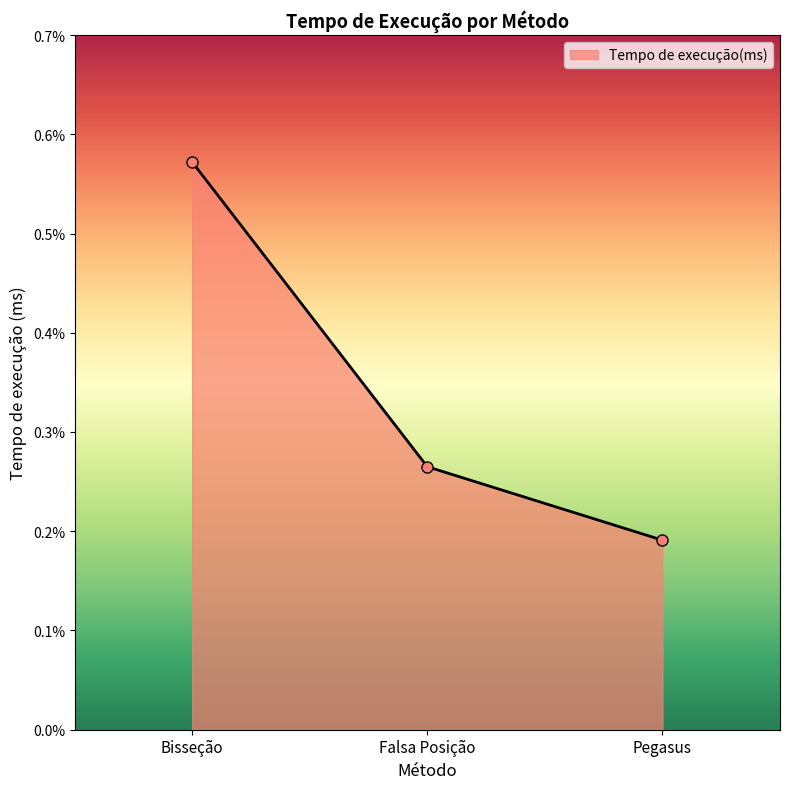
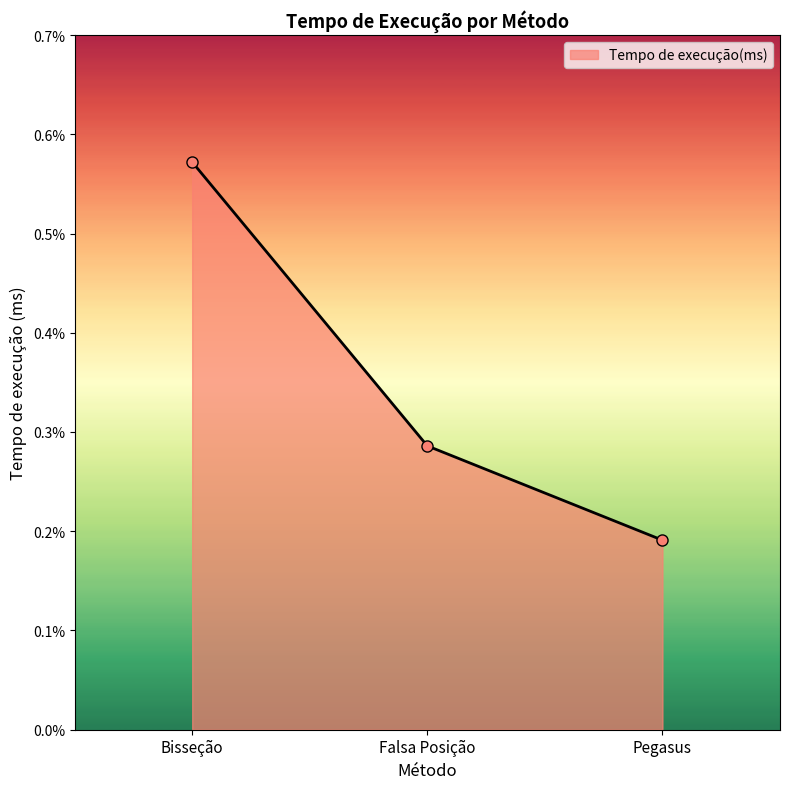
Falsa Posição: 0.27% -> 0.29%
